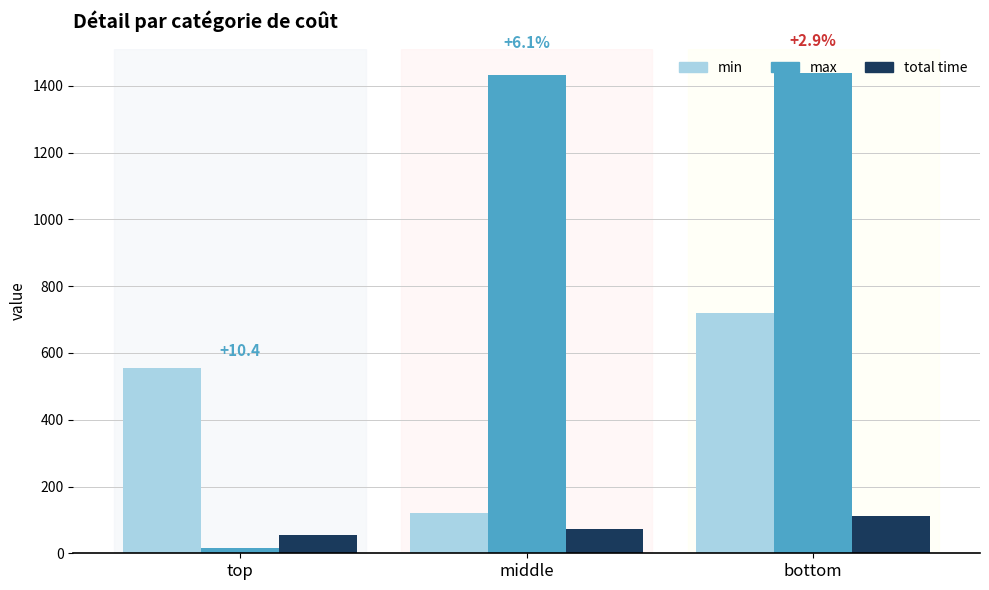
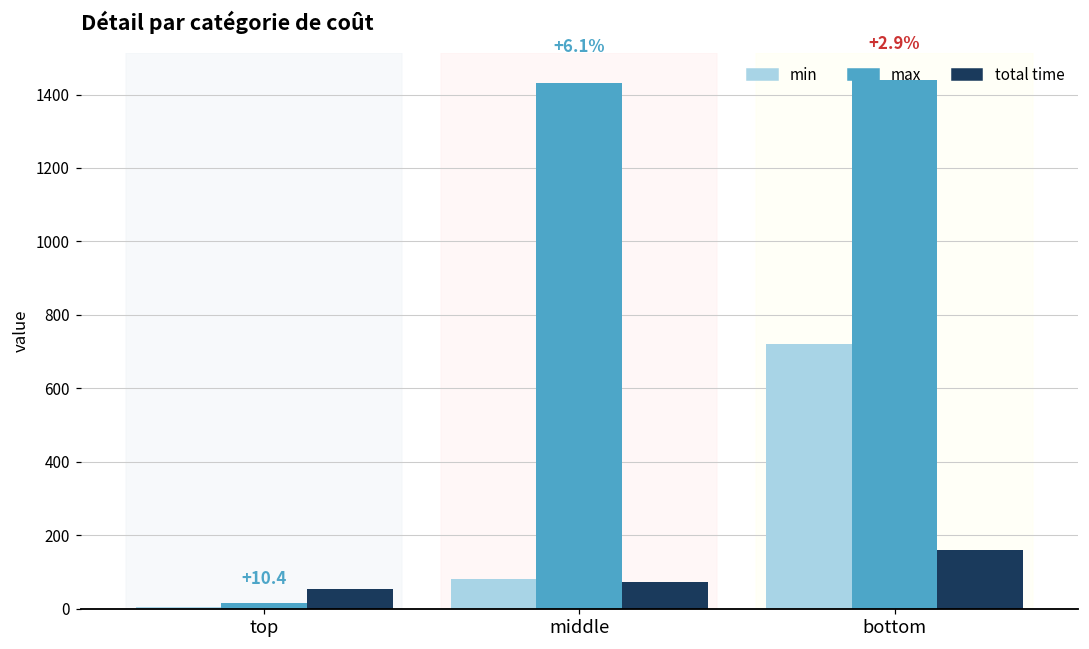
min, top: 560 -> 10
min, middle: 120 -> 80
total time, bottom: 110 -> 160
